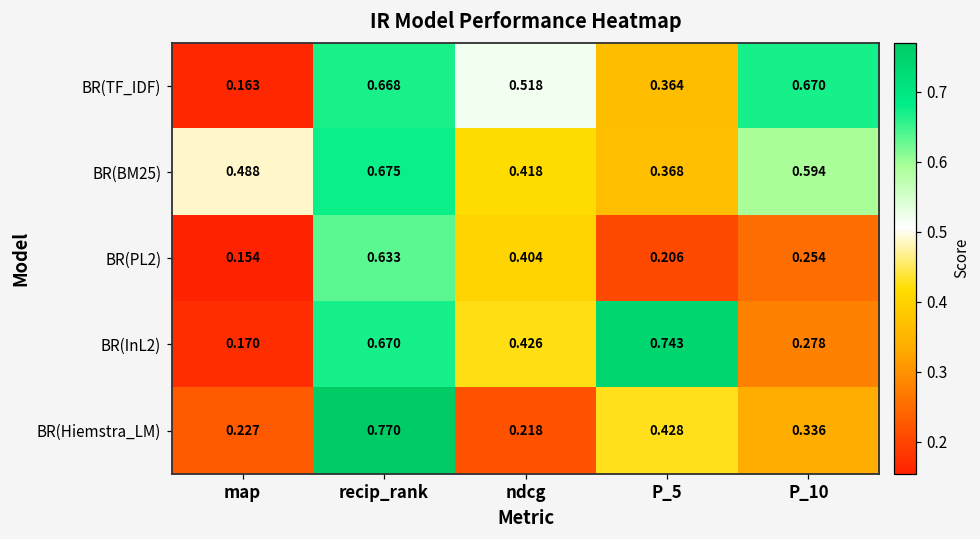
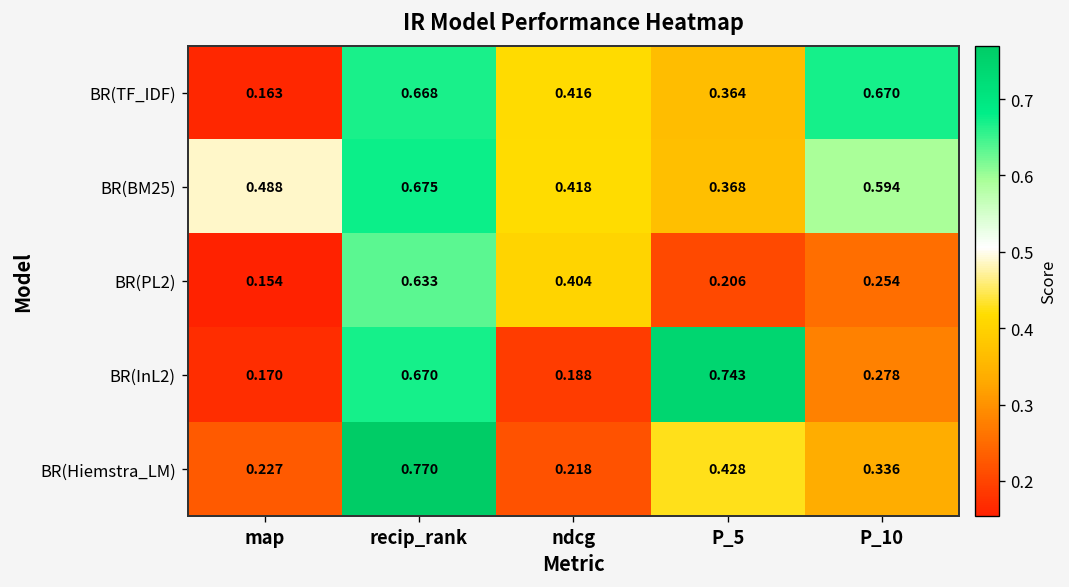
BR(TF_IDF), ndcg: 0.518 -> 0.416
BR(InL2), ndcg: 0.426 -> 0.188
